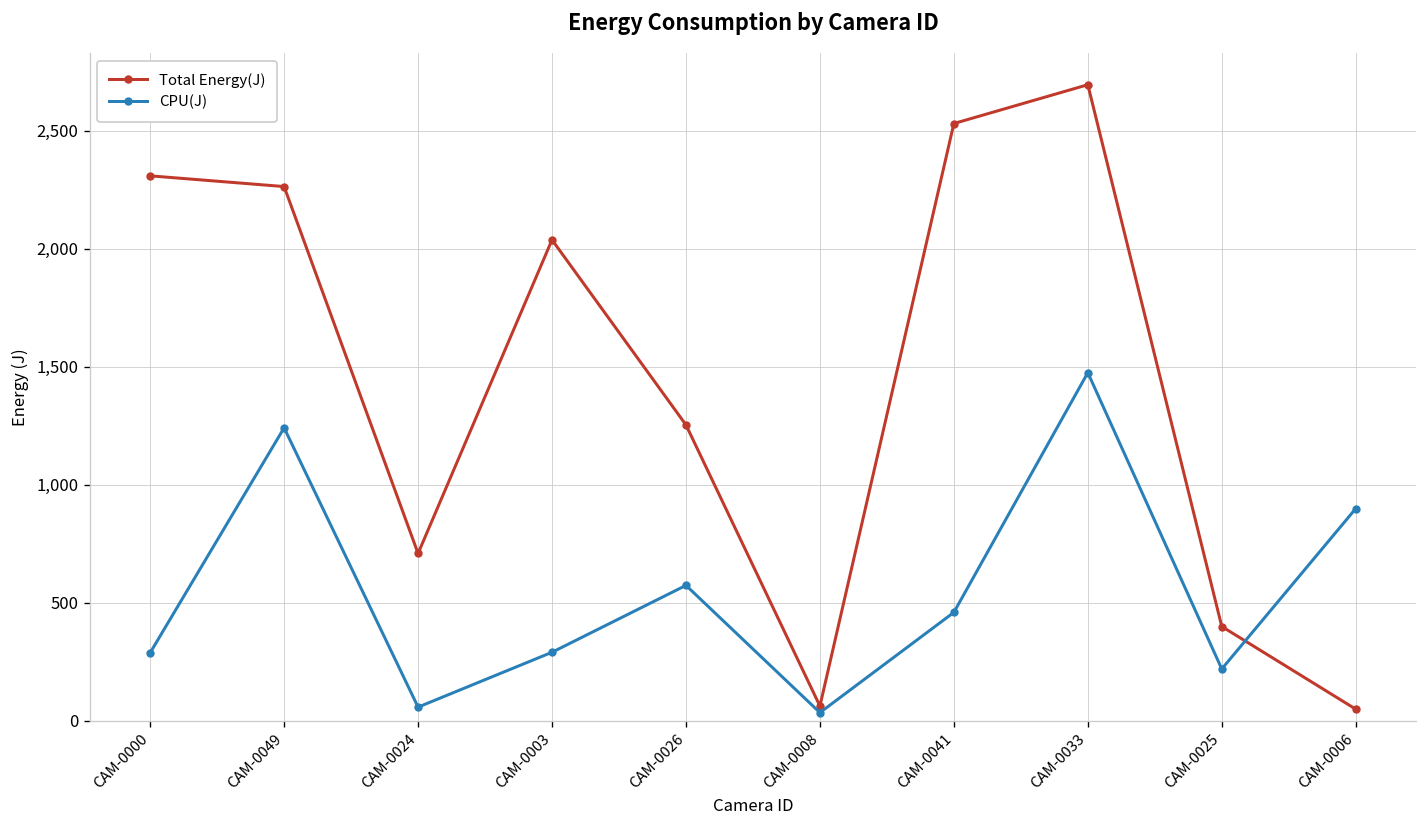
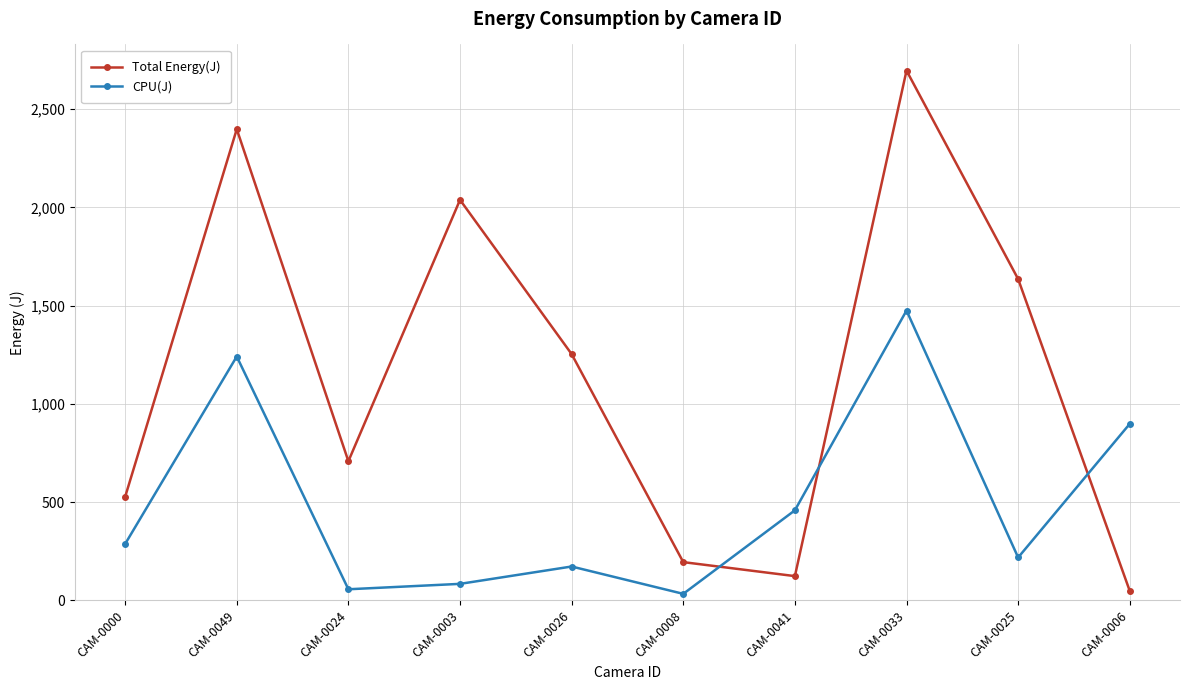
Total Energy(J), CAM-0000: 2,310 -> 530
Total Energy(J), CAM-0049: 2,260 -> 2,400
CPU(J), CAM-0003: 290 -> 80
CPU(J), CAM-0026: 570 -> 170
Total Energy(J), CAM-0008: 60 -> 190
Total Energy(J), CAM-0041: 2,530 -> 120
Total Energy(J), CAM-0025: 400 -> 1,640
